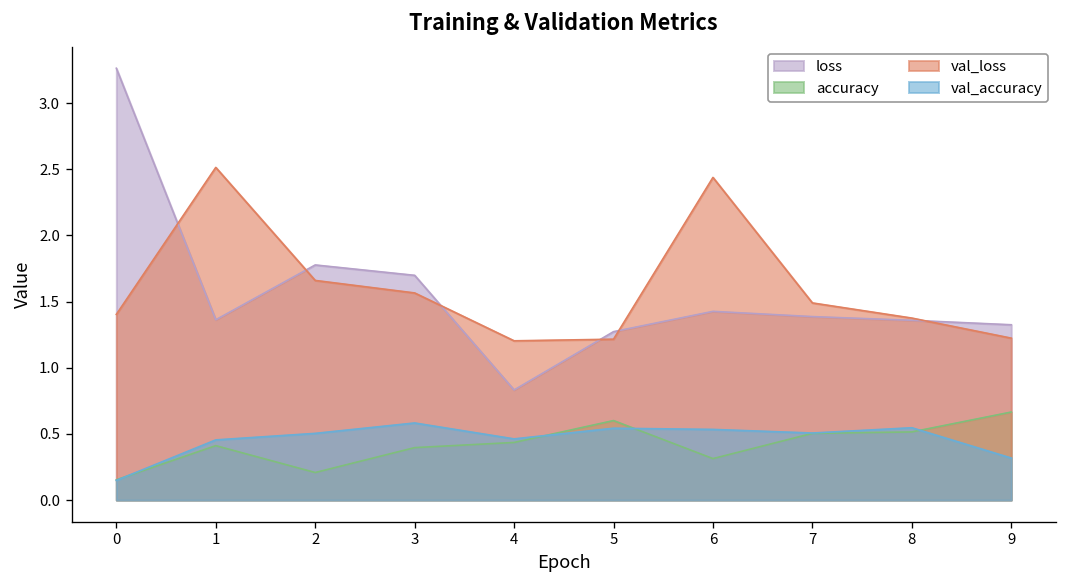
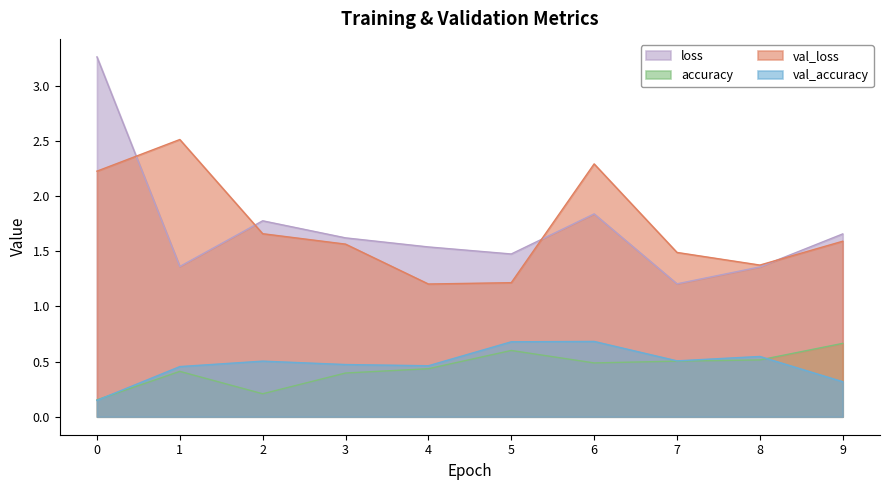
val_loss, 0: 1.40 -> 2.23
loss, 3: 1.70 -> 1.62
val_accuracy, 3: 0.58 -> 0.47
loss, 4: 0.83 -> 1.54
loss, 5: 1.27 -> 1.48
val_accuracy, 5: 0.54 -> 0.68
loss, 6: 1.43 -> 1.84
accuracy, 6: 0.31 -> 0.49
val_loss, 6: 2.44 -> 2.29
val_accuracy, 6: 0.53 -> 0.68
loss, 7: 1.39 -> 1.21
loss, 9: 1.32 -> 1.66
val_loss, 9: 1.22 -> 1.59
